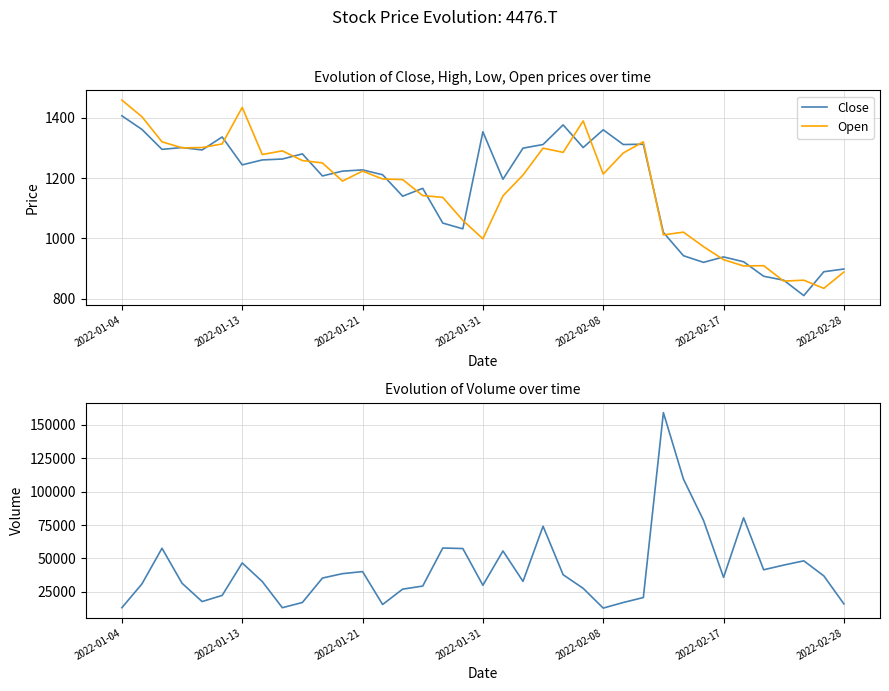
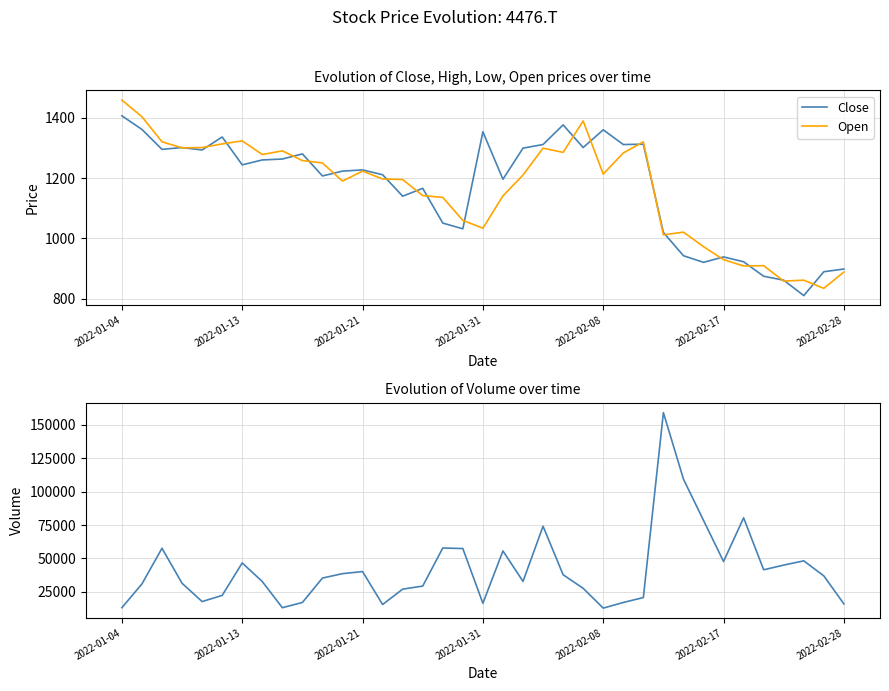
Evolution of Close, High, Low, Open prices over time, Open, 2022-01-13: 1430 -> 1320
Evolution of Close, High, Low, Open prices over time, Open, 2022-01-31: 1000 -> 1030
Evolution of Volume over time, 2022-01-31: 30000 -> 16000
Evolution of Volume over time, 2022-02-17: 36000 -> 48000
